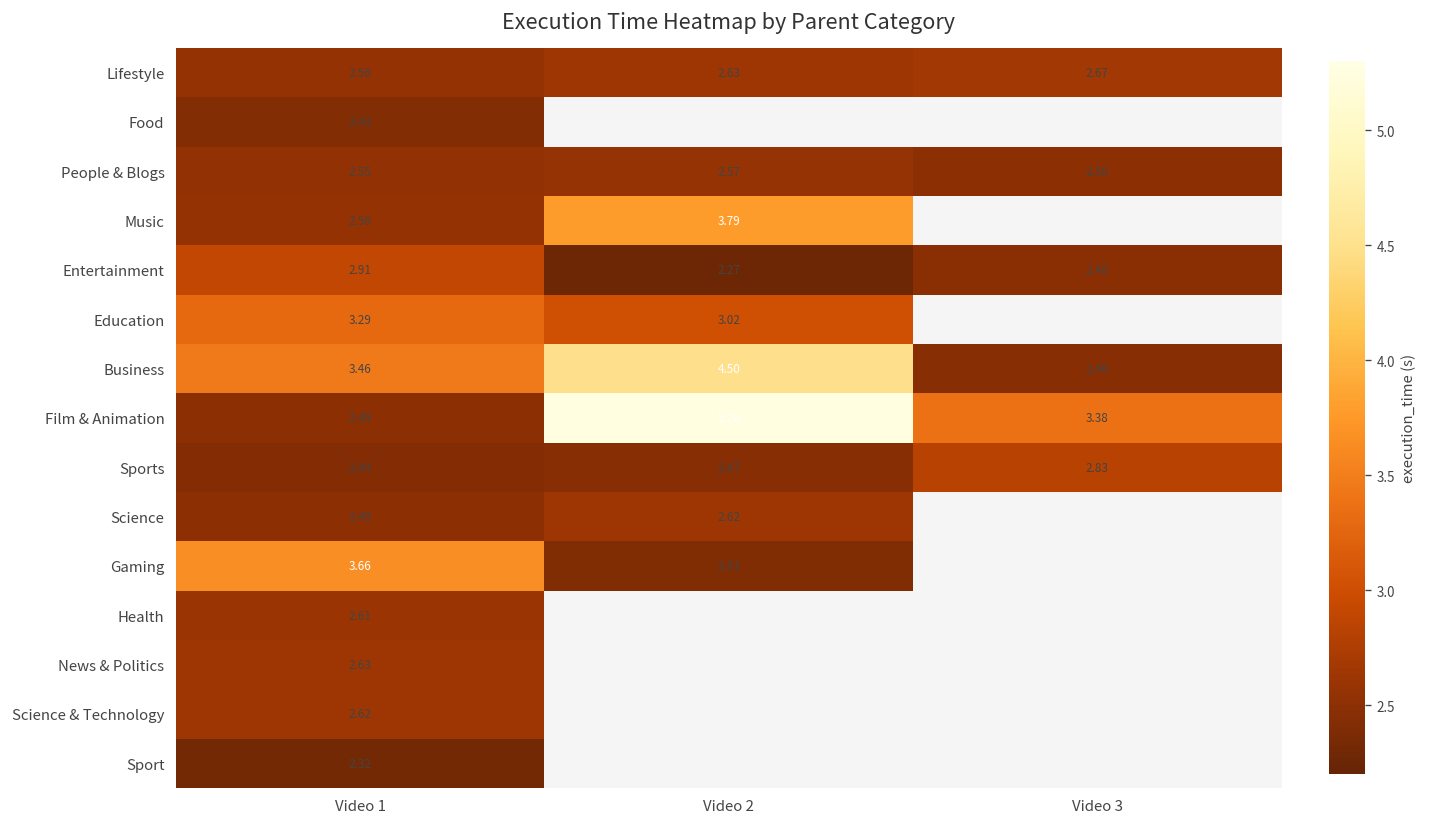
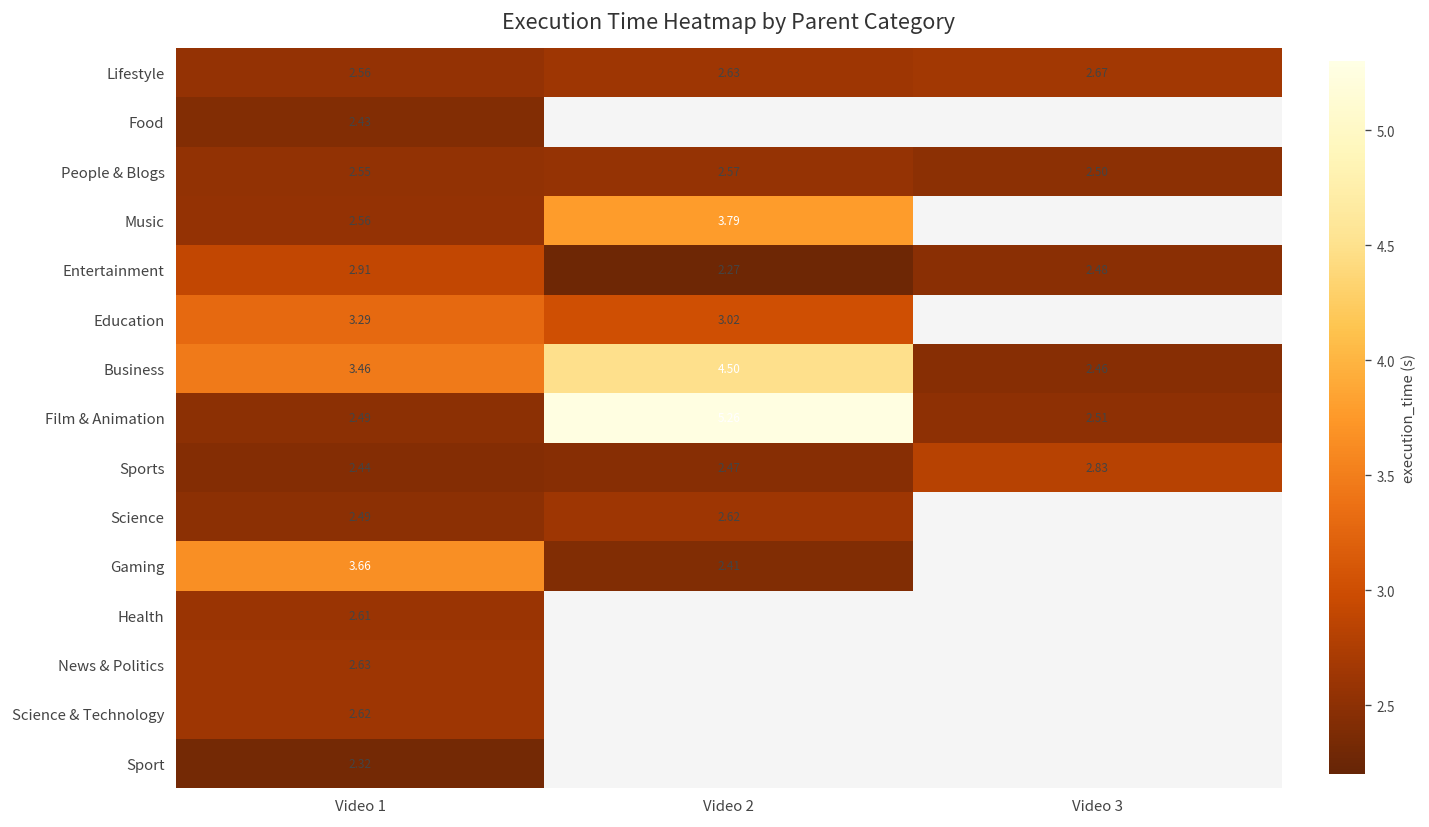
Film & Animation, Video 3: 3.38 -> 2.51
